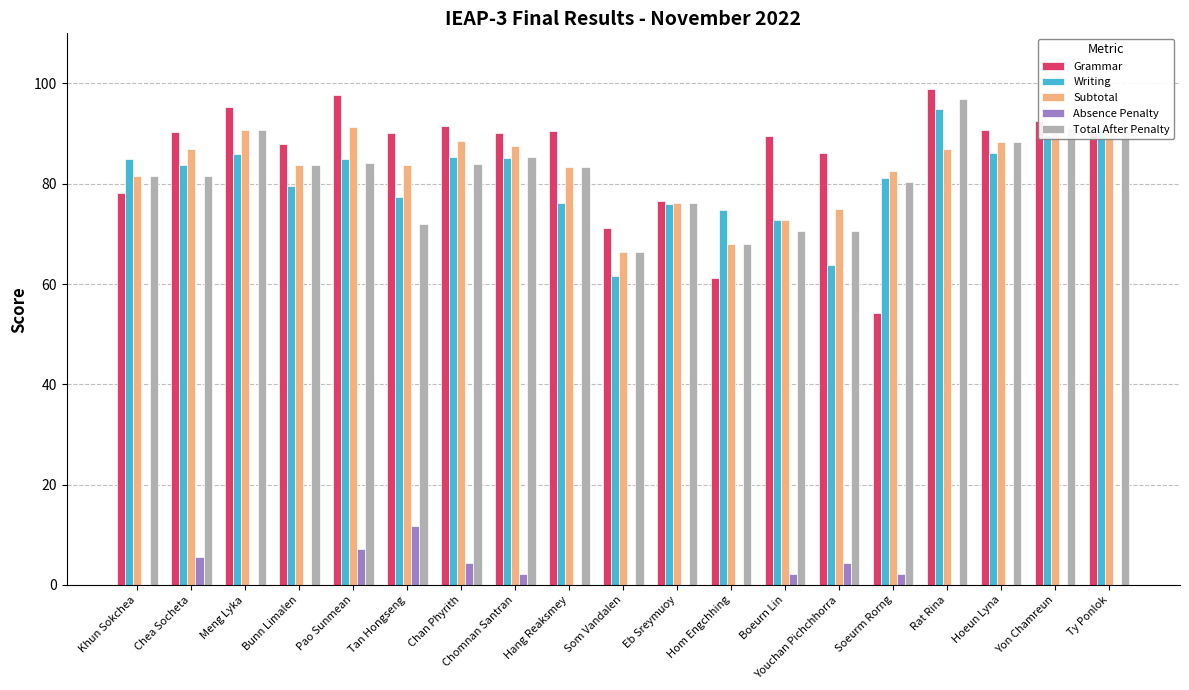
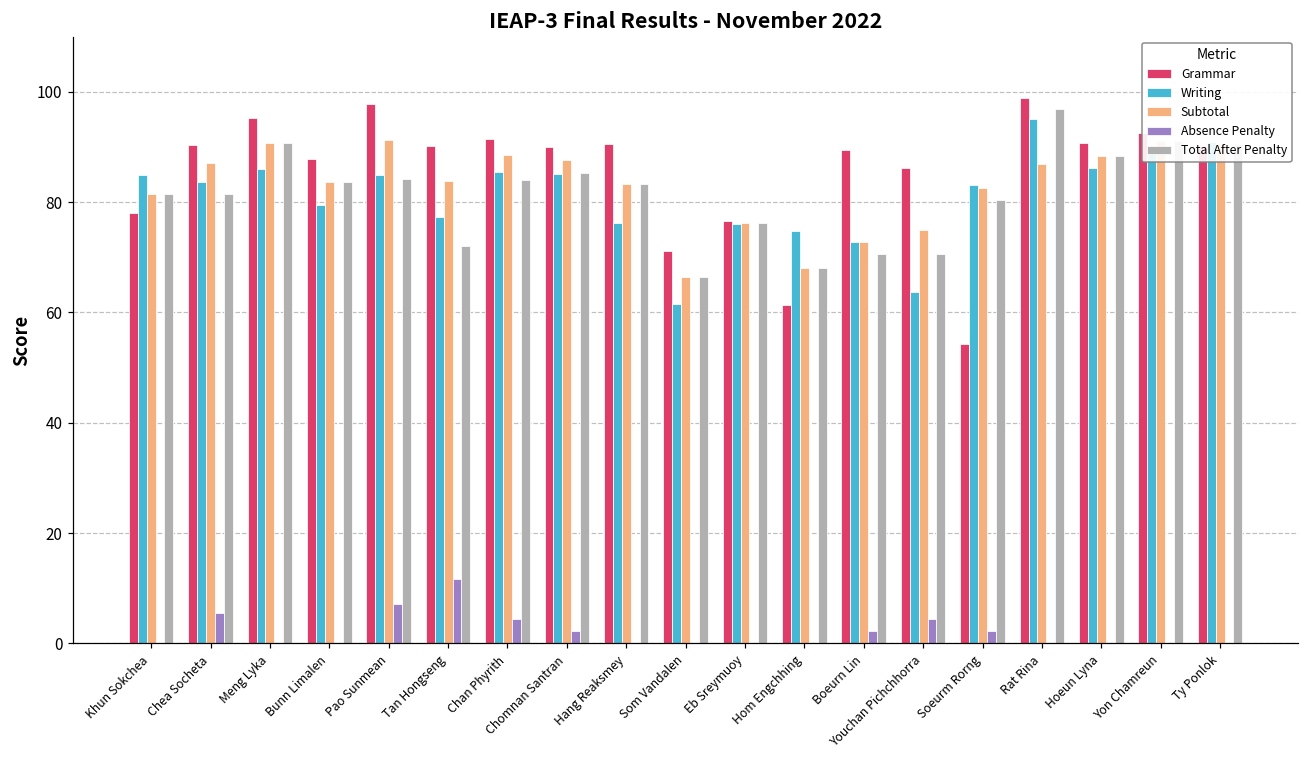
Writing, Soeurm Rorng: 81 -> 83
